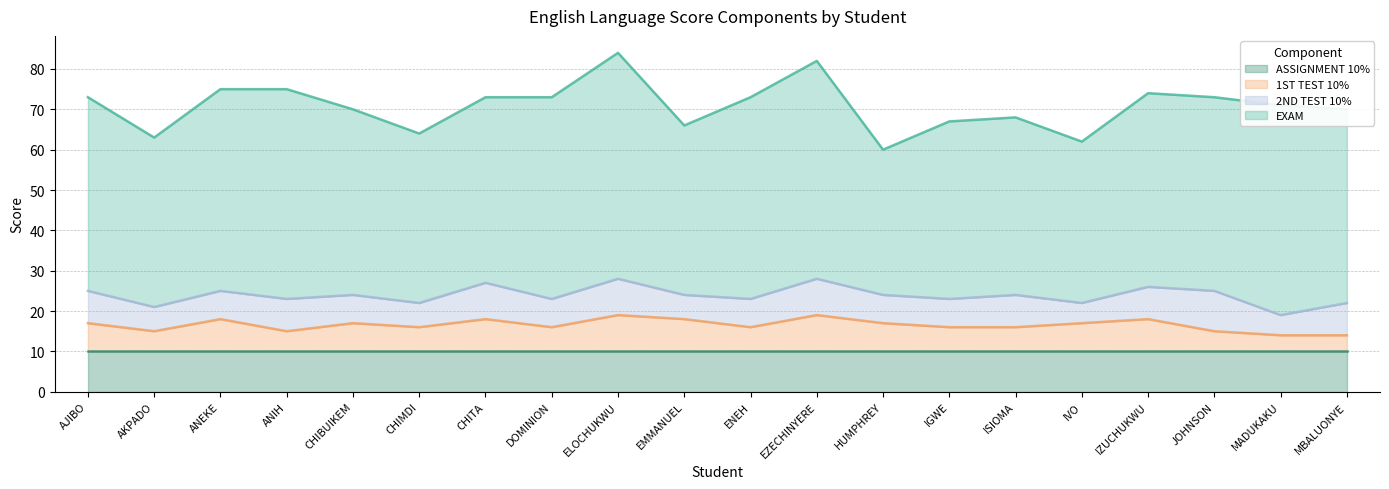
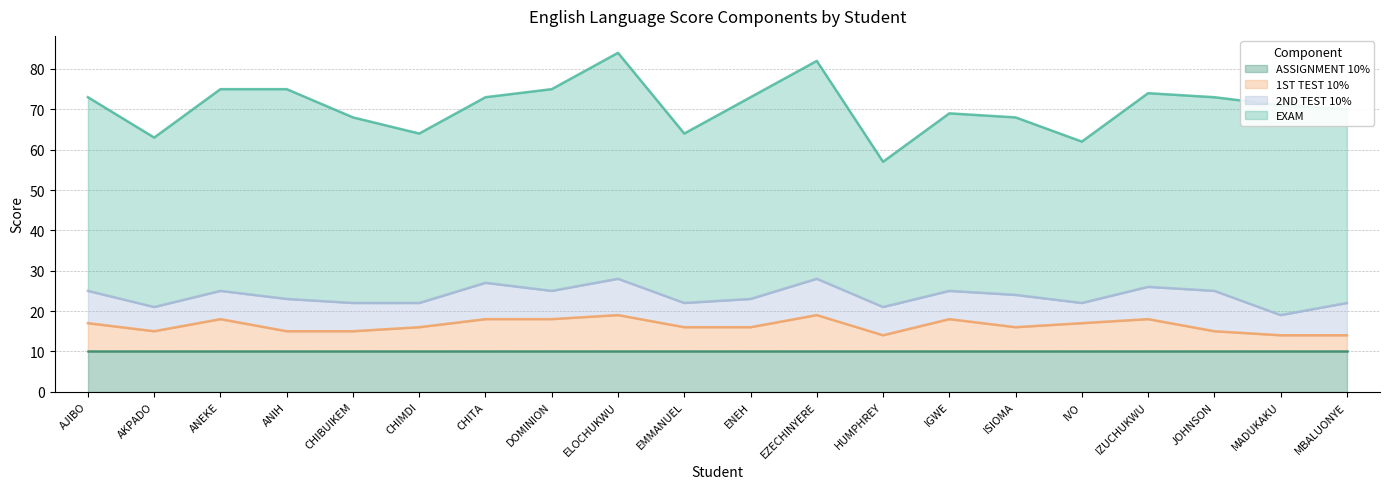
1ST TEST 10%, CHIBUIKEM: 17 -> 15
1ST TEST 10%, DOMINION: 16 -> 18
1ST TEST 10%, EMMANUEL: 18 -> 16
1ST TEST 10%, HUMPHREY: 17 -> 14
1ST TEST 10%, IGWE: 16 -> 18
